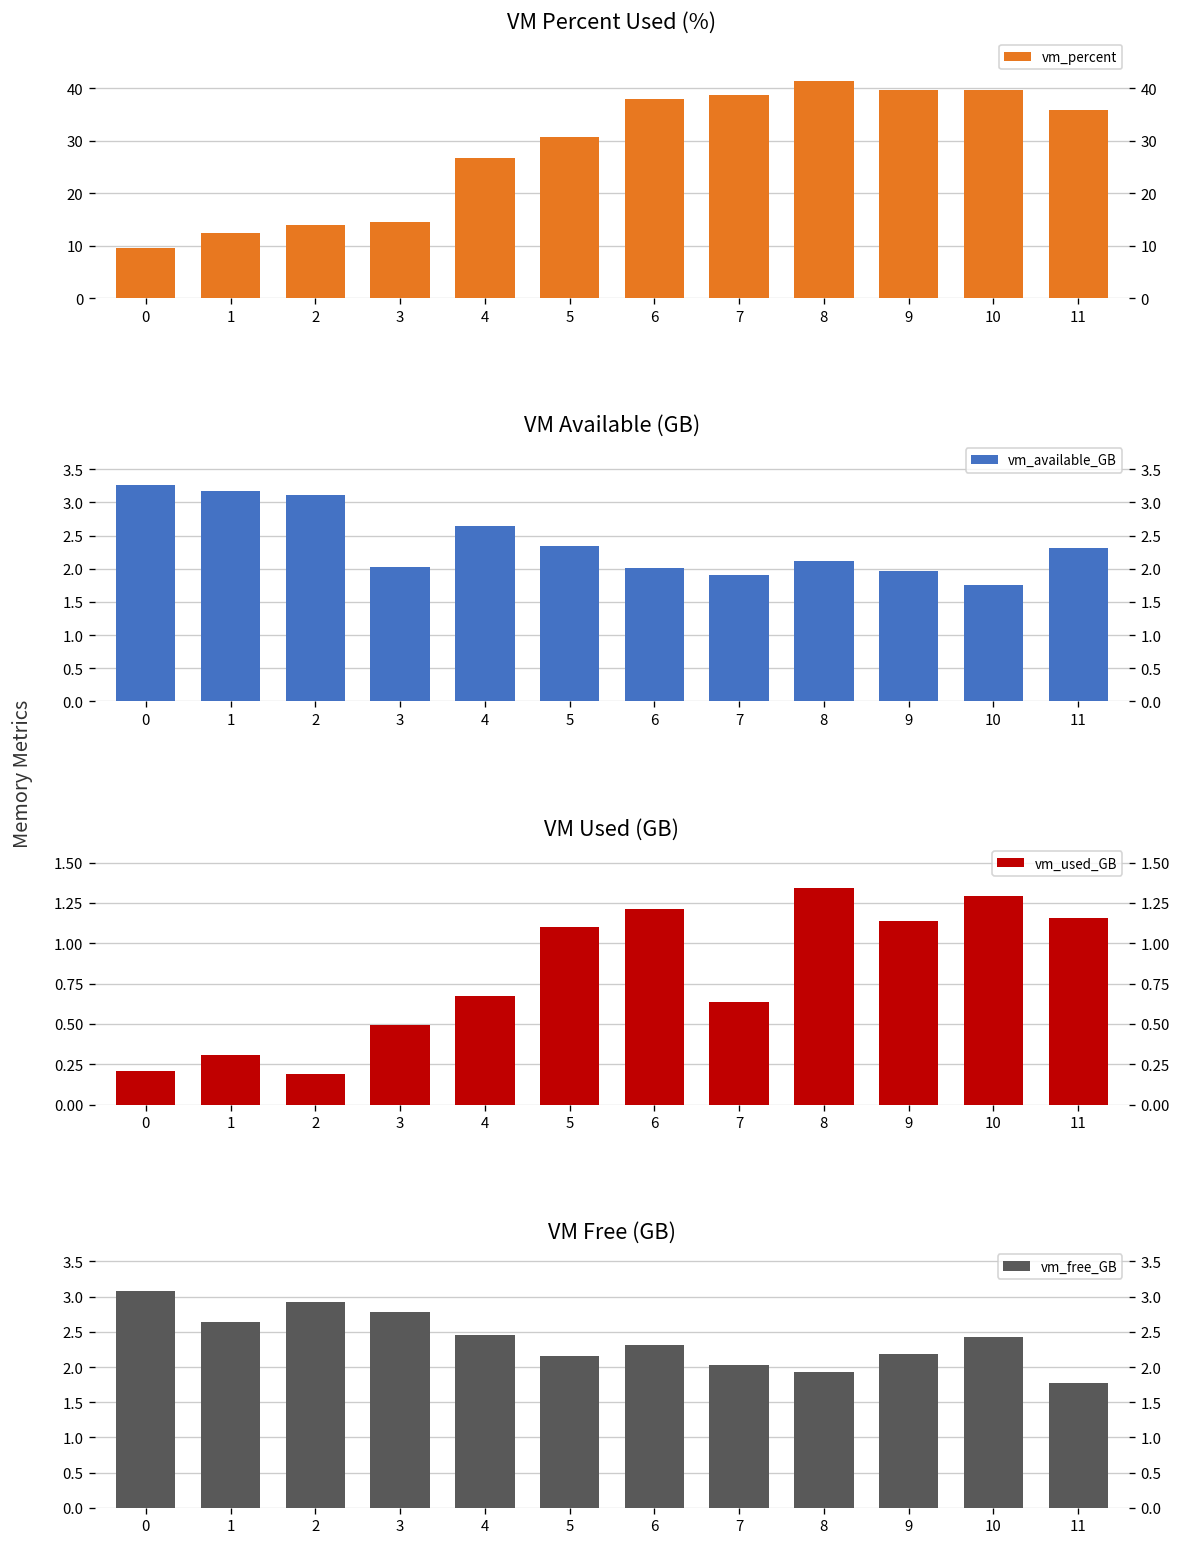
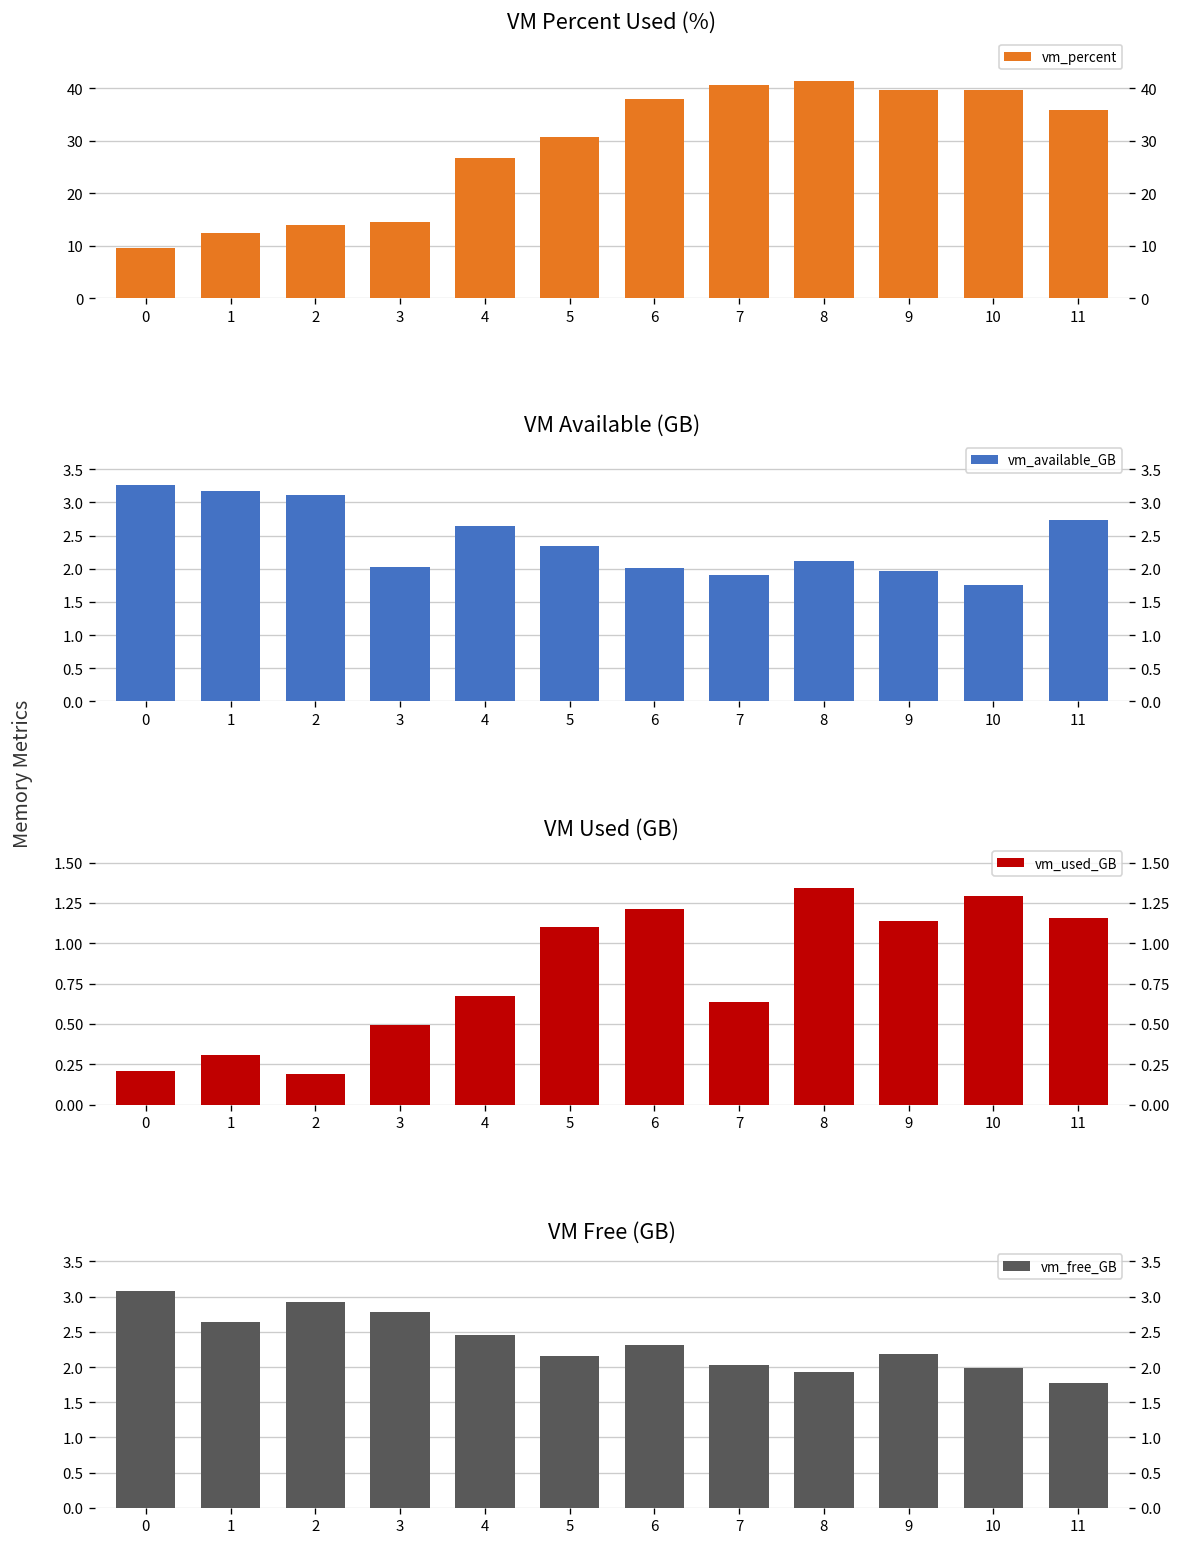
VM Percent Used (%), 7: 39 -> 41
VM Available (GB), 11: 2.3 -> 2.7
VM Free (GB), 10: 2.4 -> 2.0
